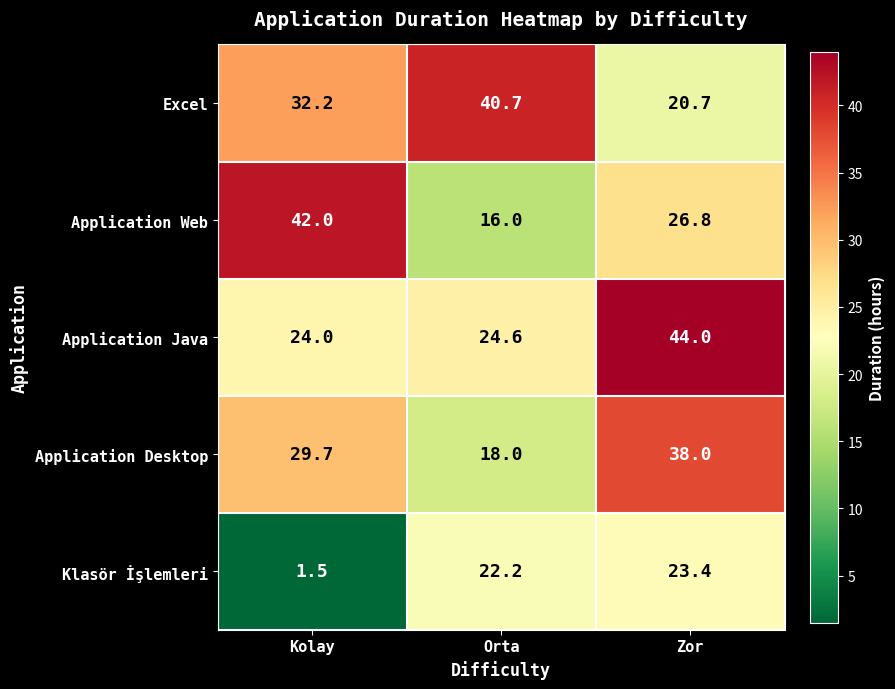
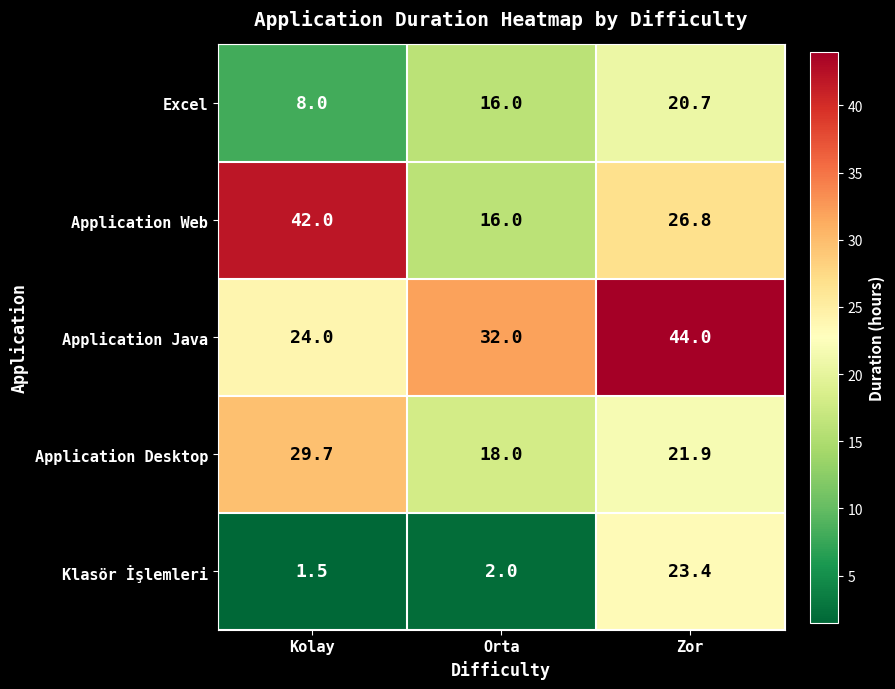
Excel, Kolay: 32.2 -> 8.0
Excel, Orta: 40.7 -> 16.0
Application Java, Orta: 24.6 -> 32.0
Application Desktop, Zor: 38.0 -> 21.9
Klasör İşlemleri, Orta: 22.2 -> 2.0
